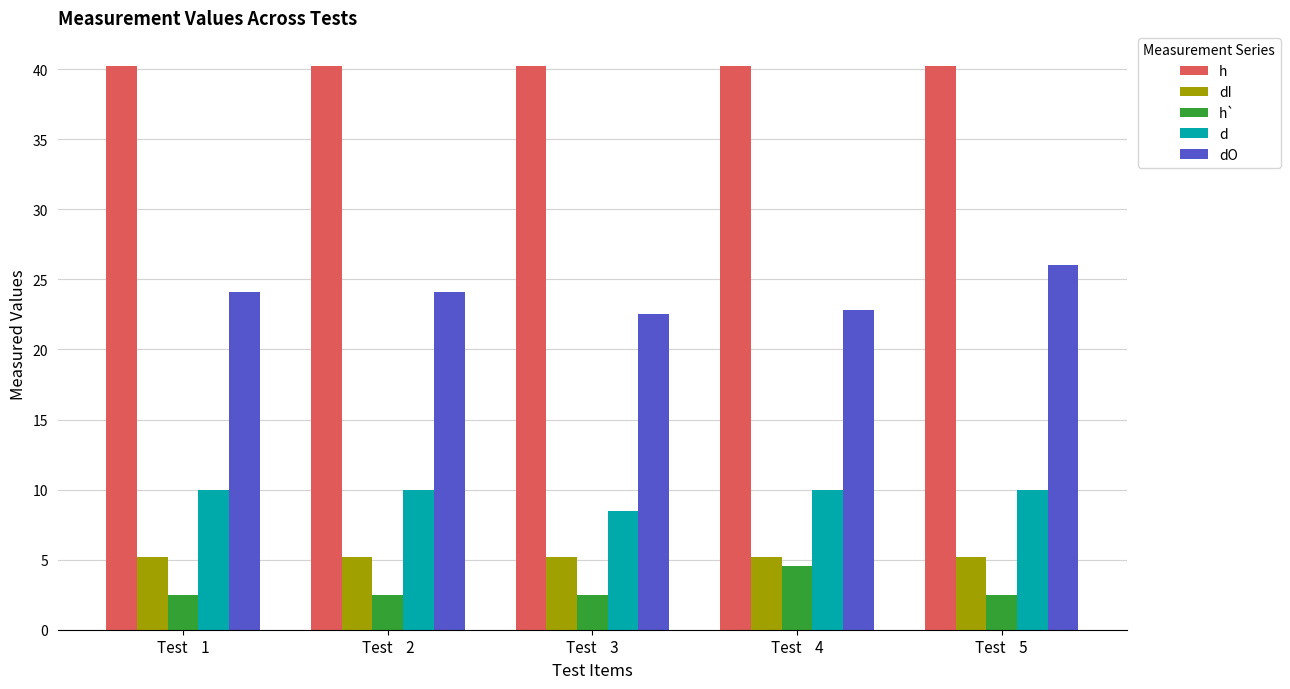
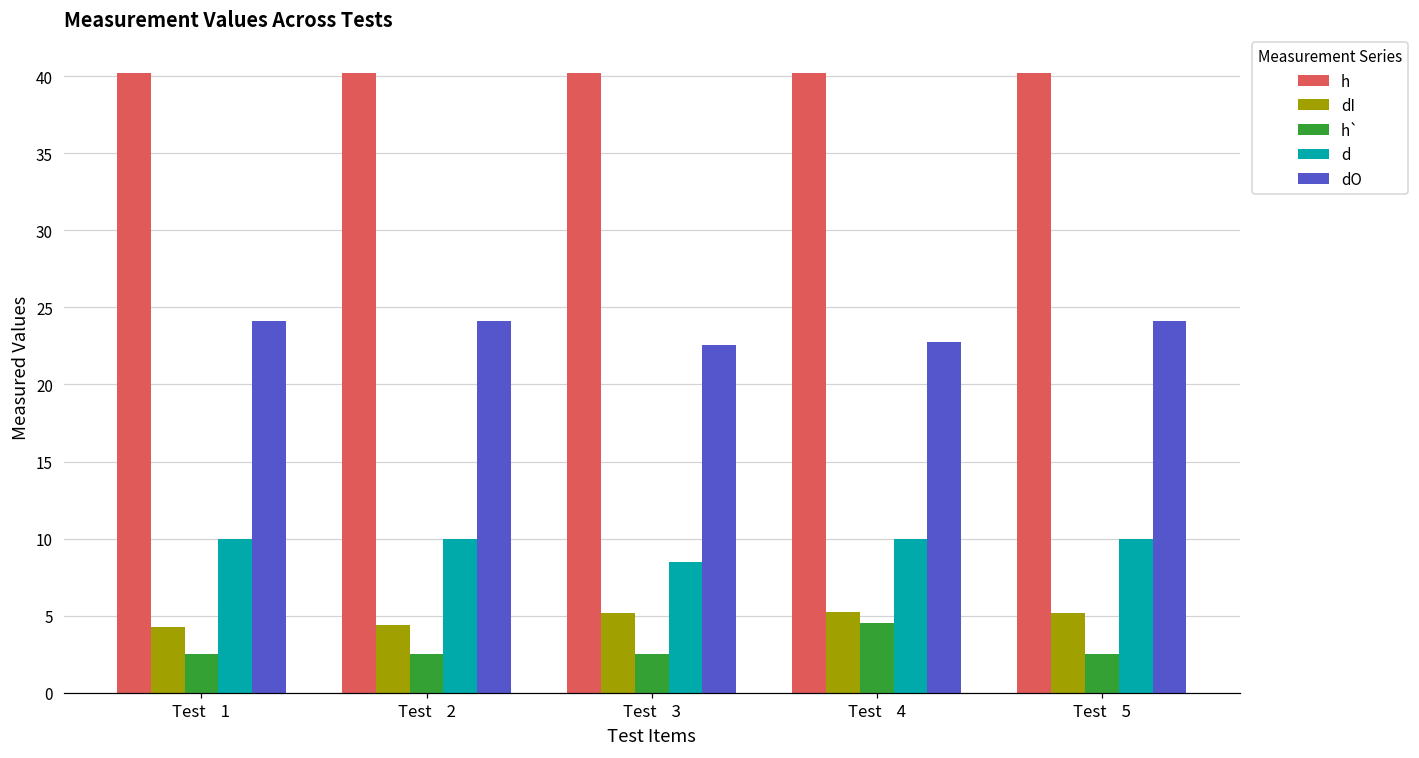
dI, Test 1: 5.2 -> 4.3
dI, Test 2: 5.2 -> 4.4
dO, Test 5: 26.0 -> 24.1
